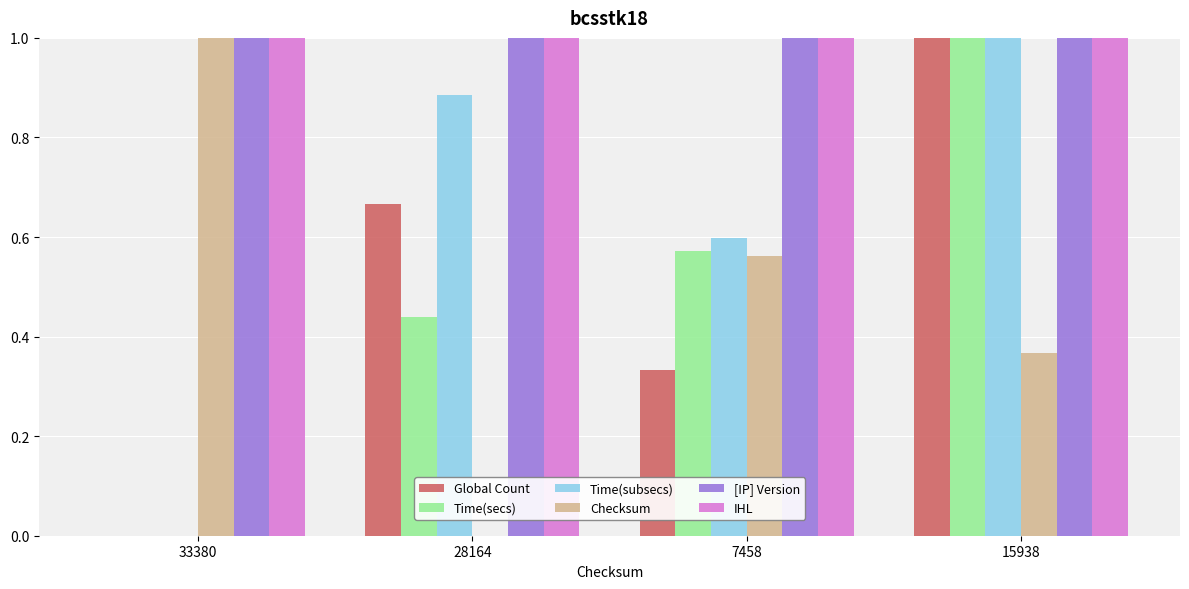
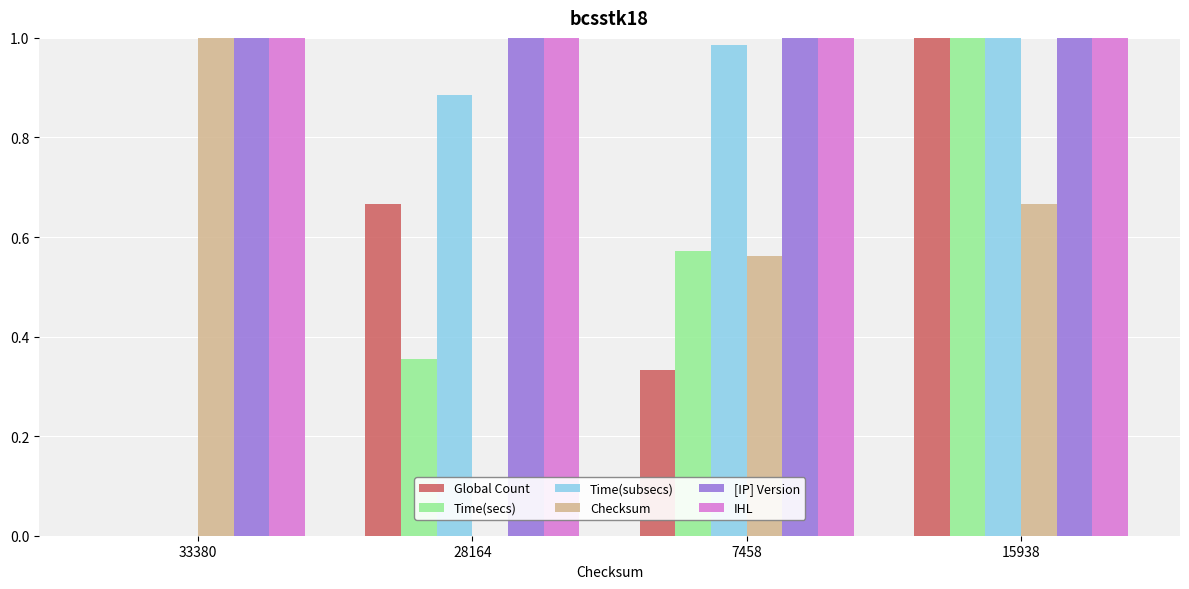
Time(secs), 28164: 0.44 -> 0.36
Time(subsecs), 7458: 0.60 -> 0.99
Checksum, 15938: 0.37 -> 0.67
